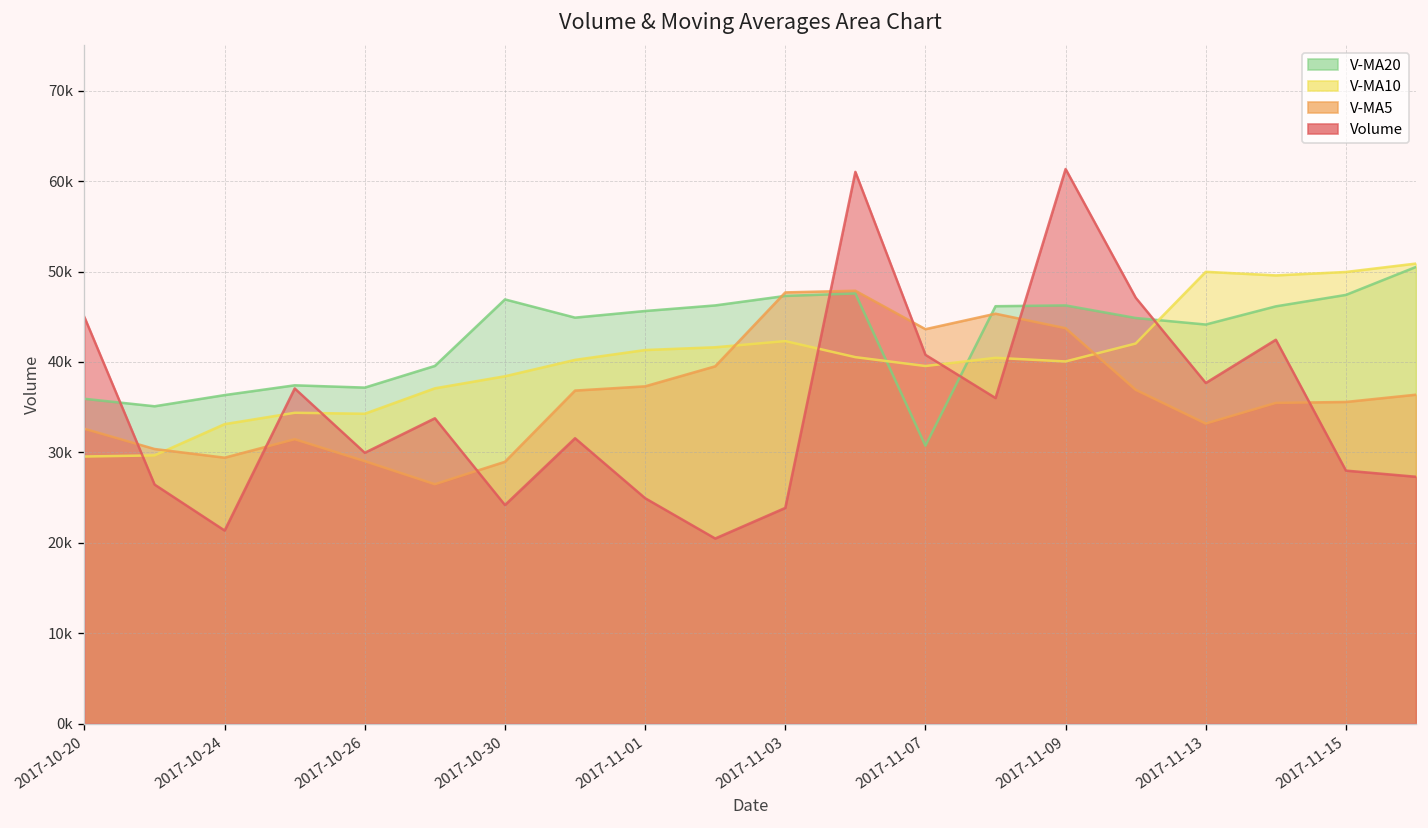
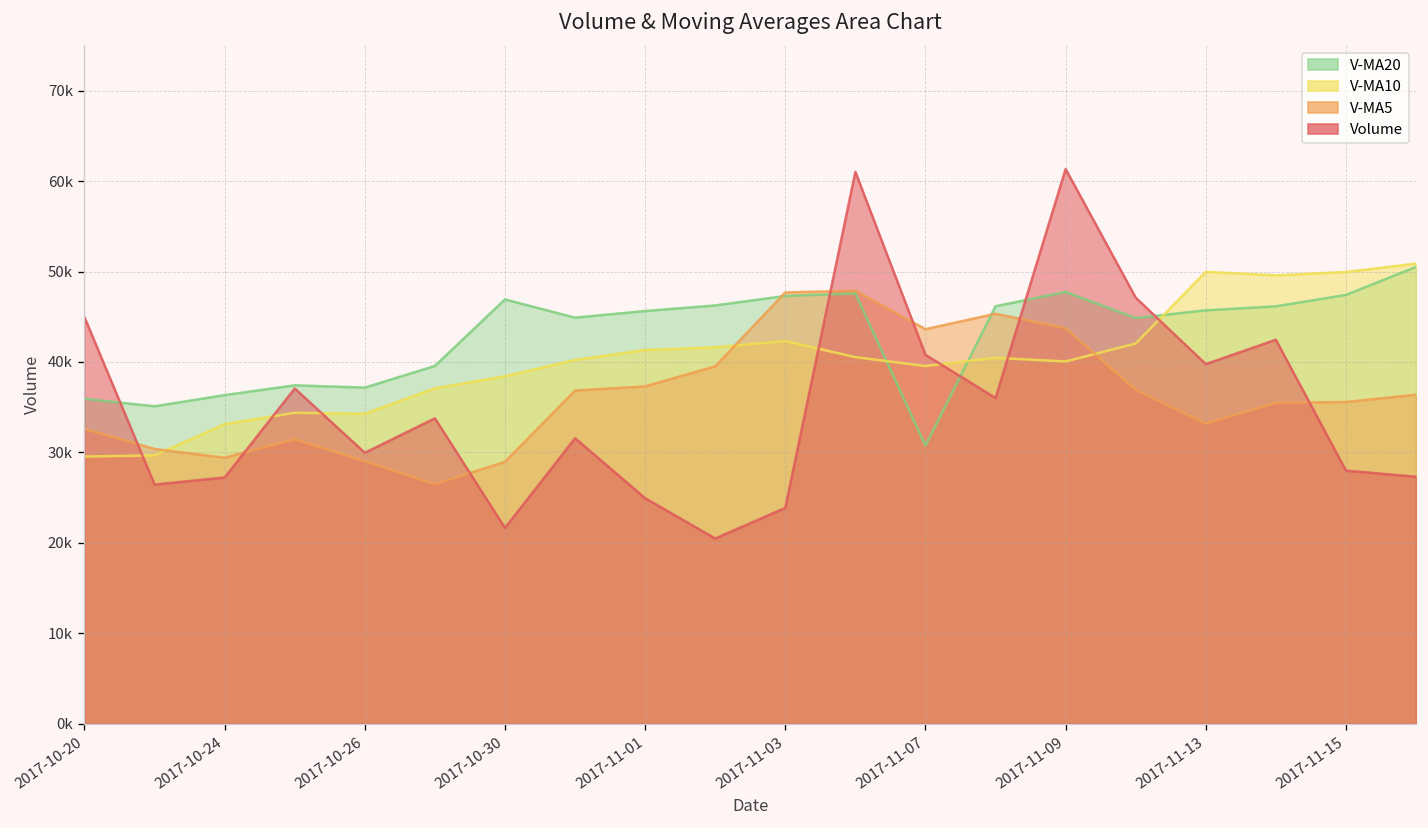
Volume, 2017-10-24: 21000 -> 27000
Volume, 2017-10-30: 24000 -> 22000
V-MA20, 2017-11-09: 46000 -> 48000
V-MA20, 2017-11-13: 44000 -> 46000
Volume, 2017-11-13: 38000 -> 40000
